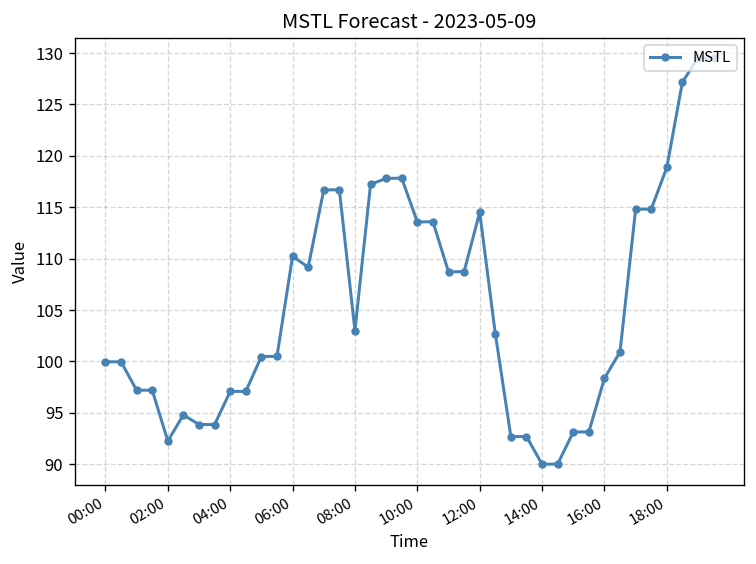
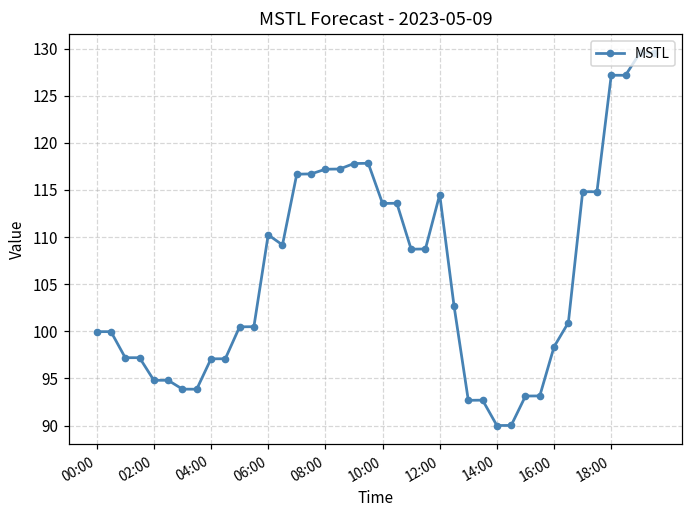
02:00: 92 -> 95
08:00: 103 -> 117
18:00: 119 -> 127
